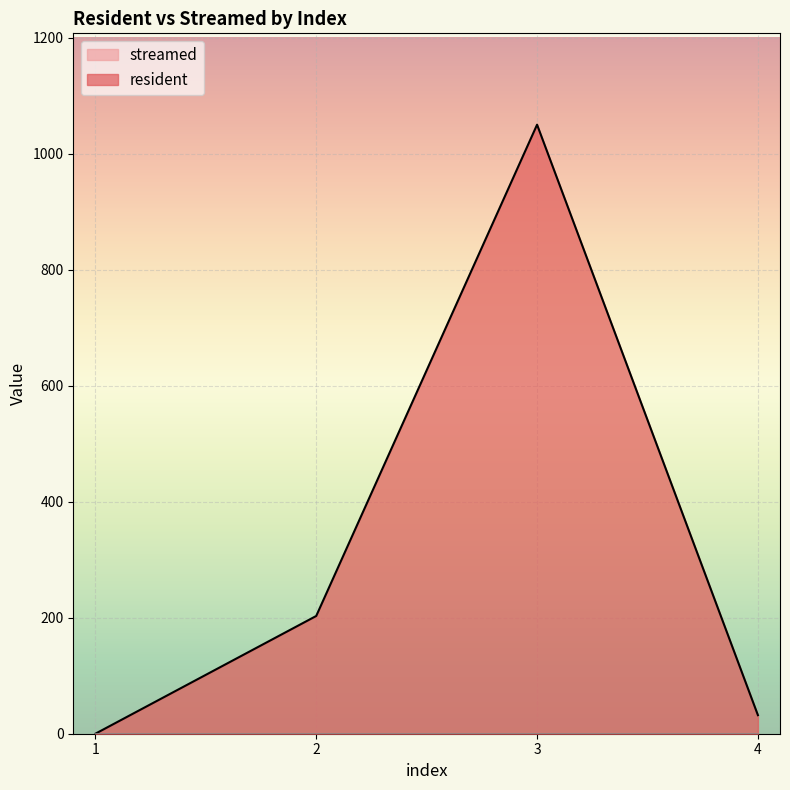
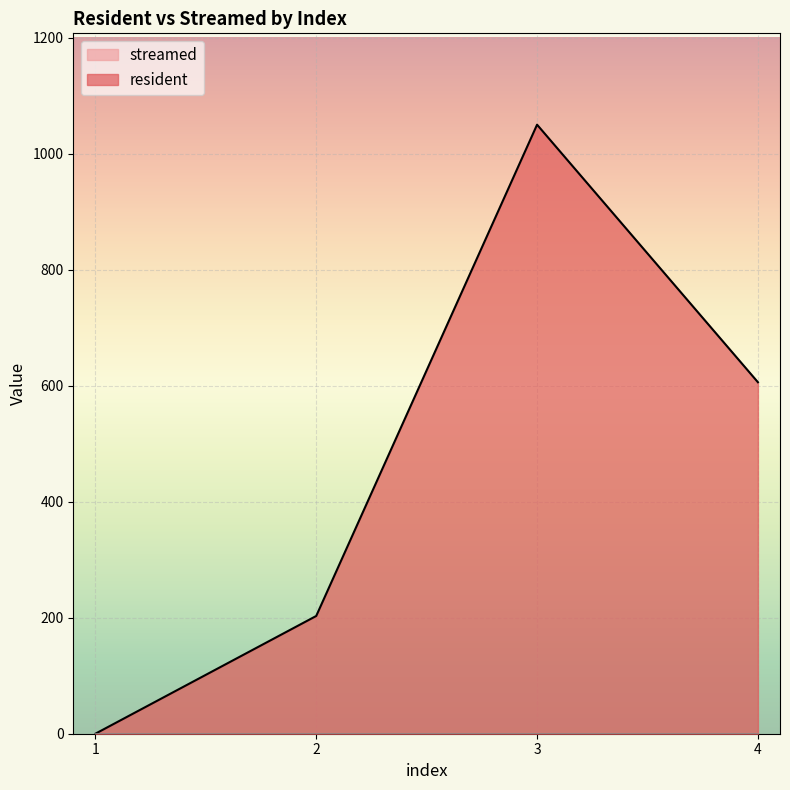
resident, 4: 30 -> 610
